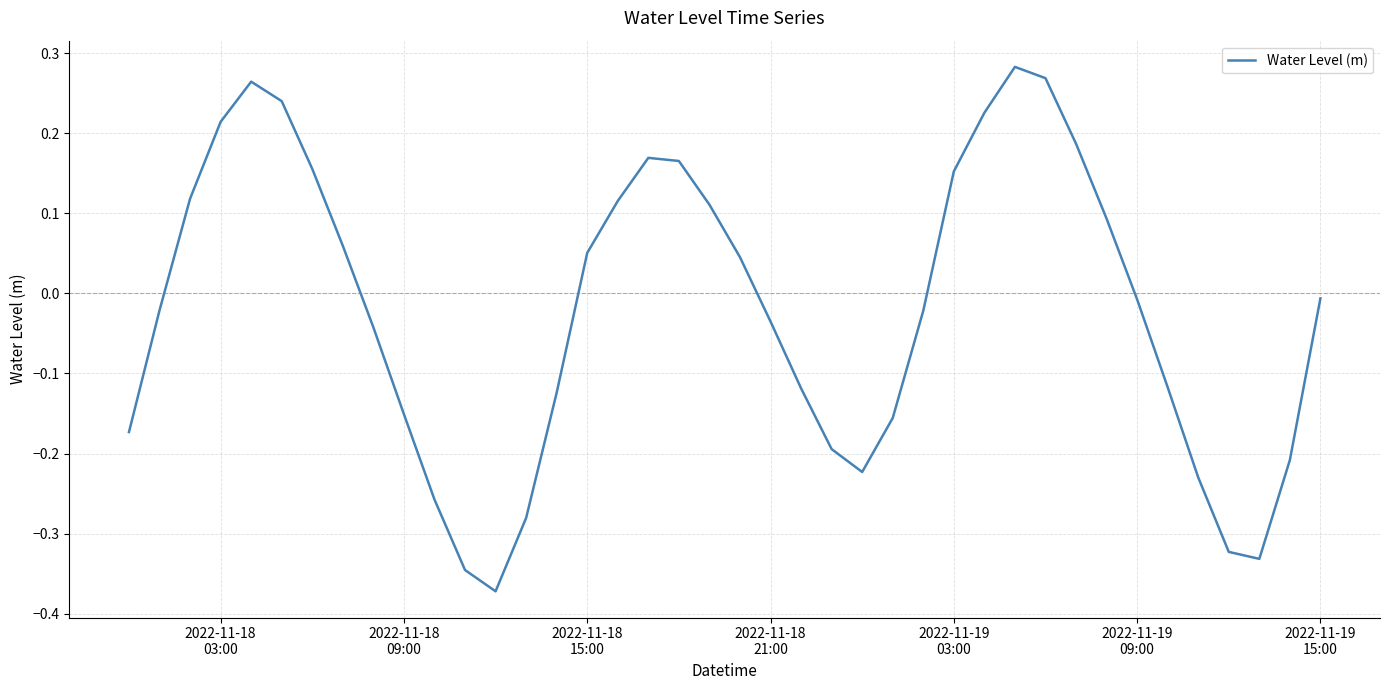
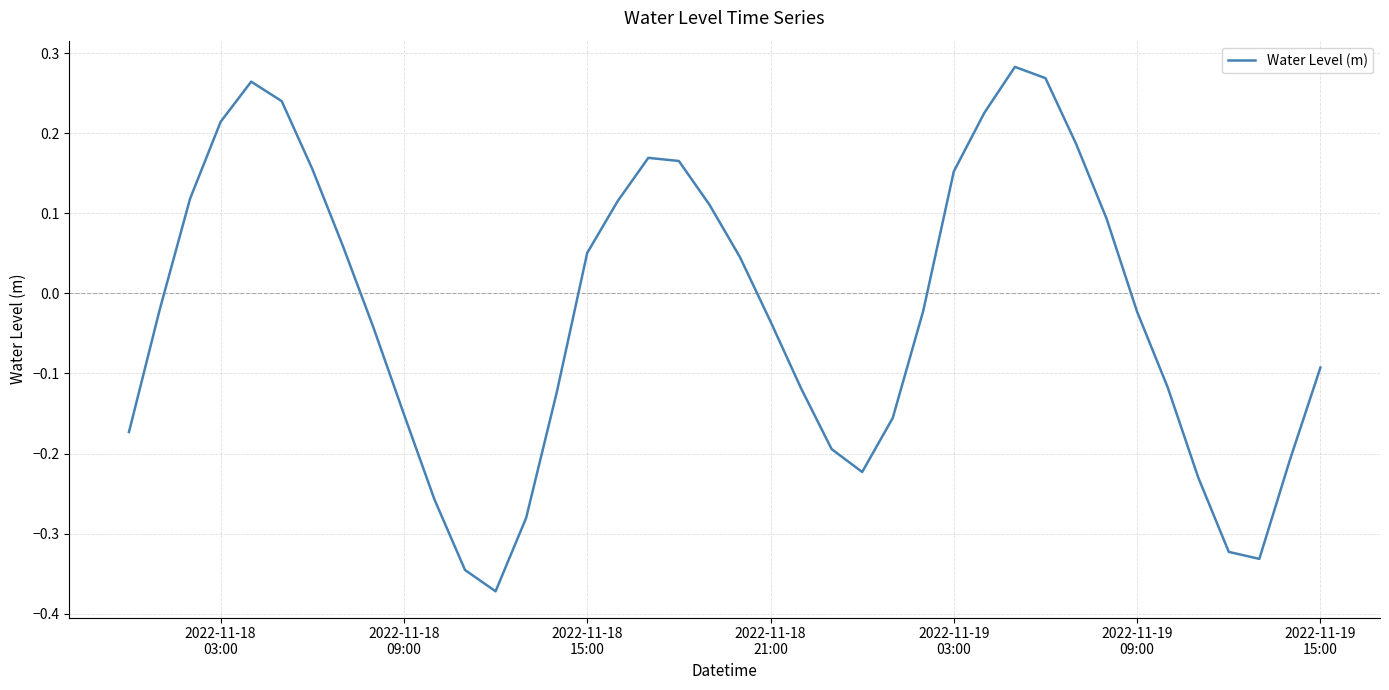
2022-11-19 09:00: -0.01 -> -0.02
2022-11-19 15:00: -0.01 -> -0.09
